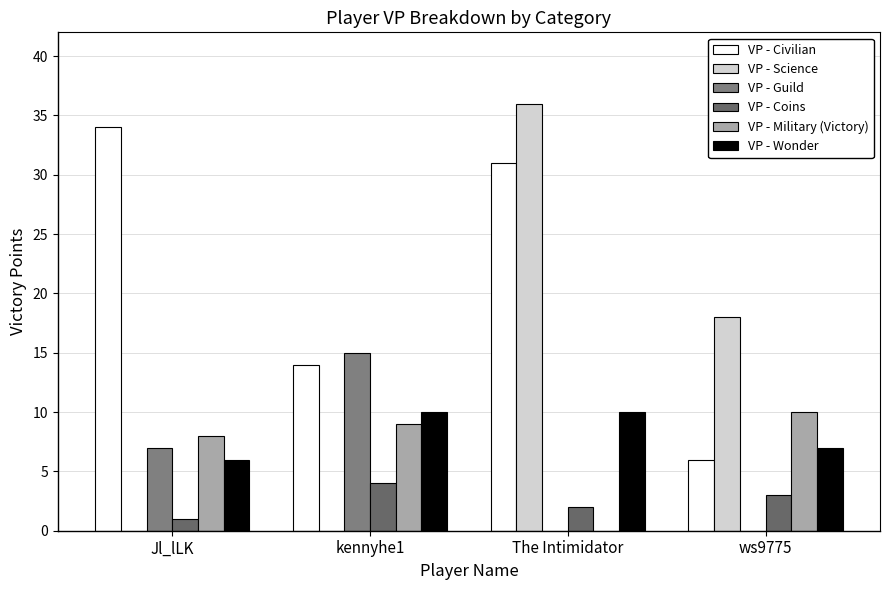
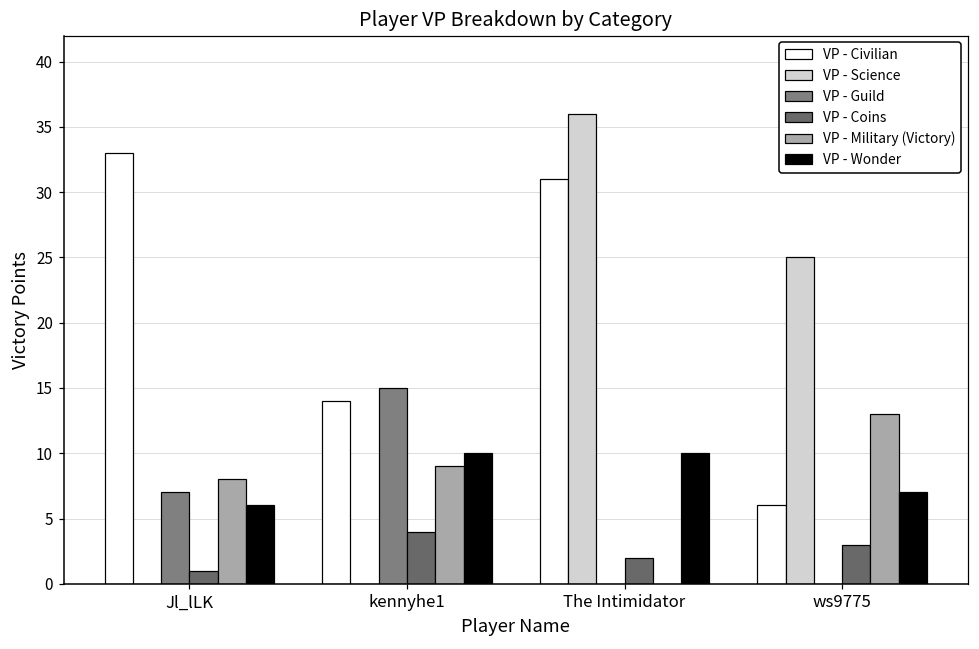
VP - Civilian, Jl_lLK: 34 -> 33
VP - Science, ws9775: 18 -> 25
VP - Military (Victory), ws9775: 10 -> 13
